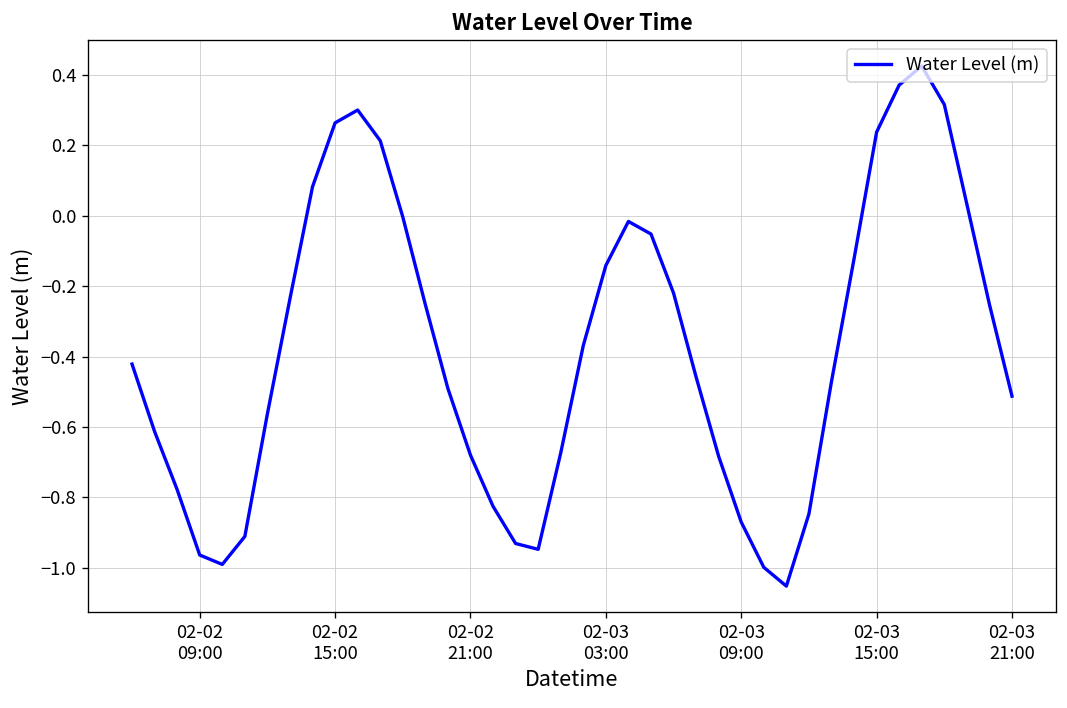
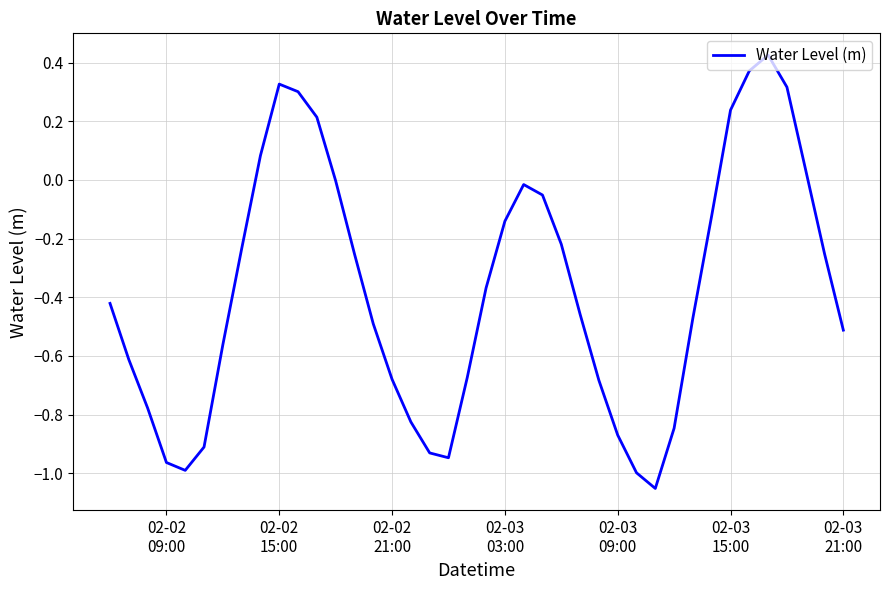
02-02 15:00: 0.26 -> 0.33
